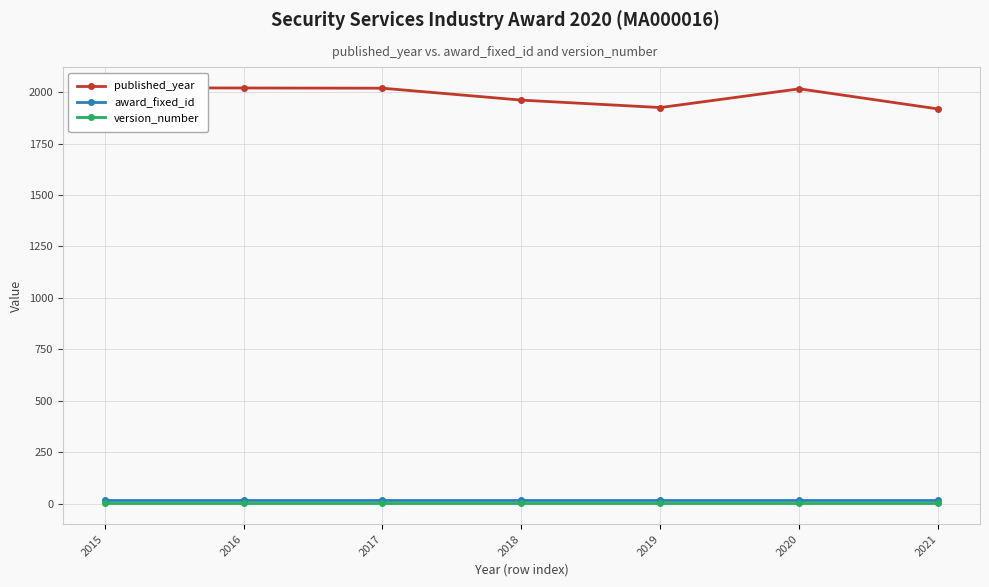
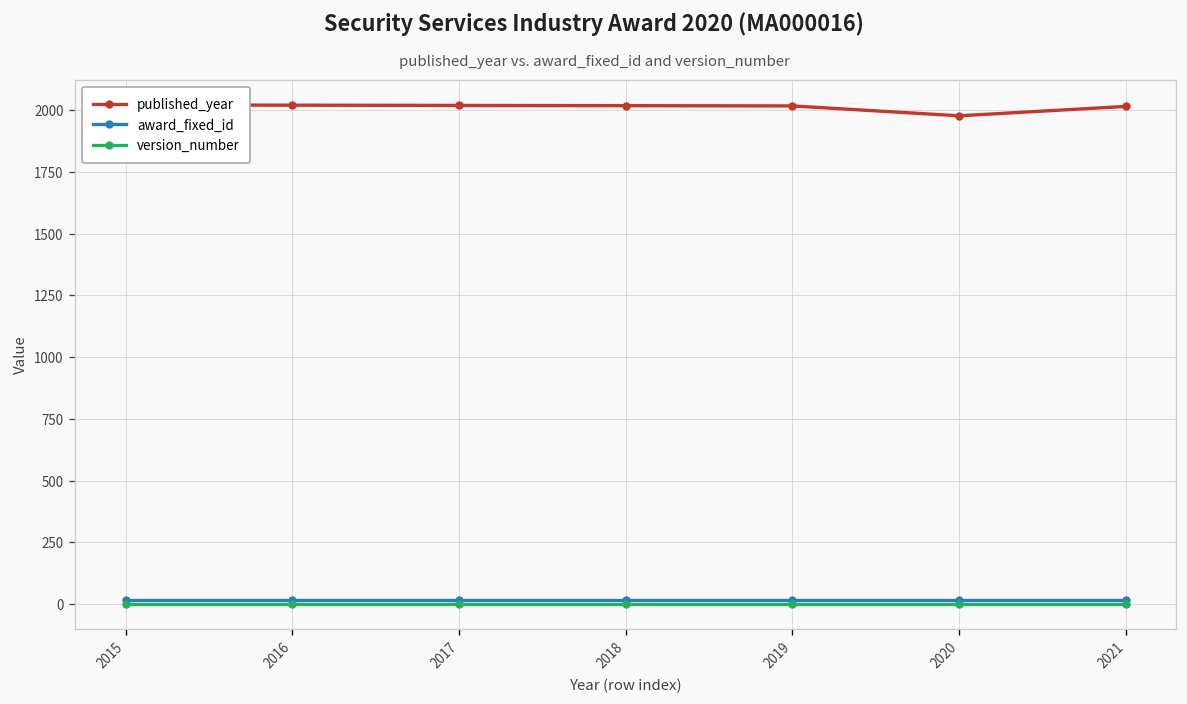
published_year, 2018: 1960 -> 2020
published_year, 2019: 1930 -> 2020
published_year, 2020: 2020 -> 1980
published_year, 2021: 1920 -> 2020
